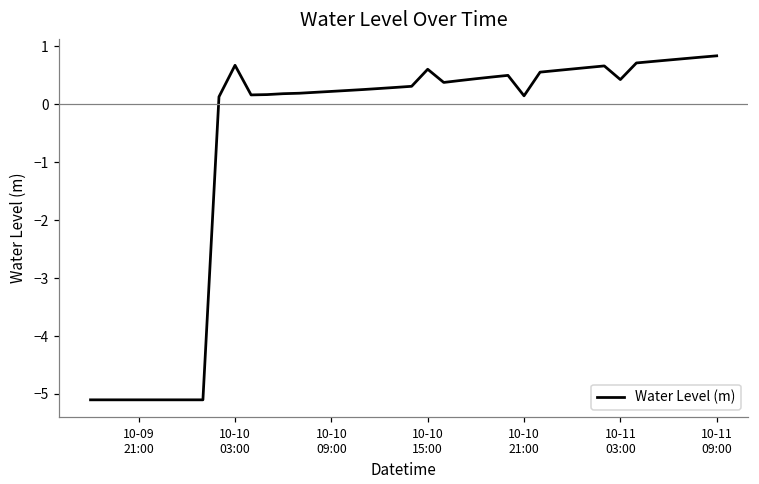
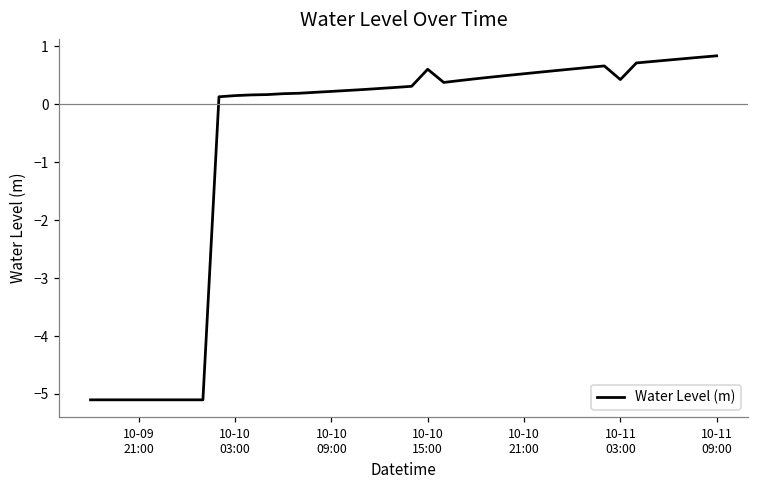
10-10 03:00: 0.7 -> 0.1
10-10 21:00: 0.1 -> 0.5
